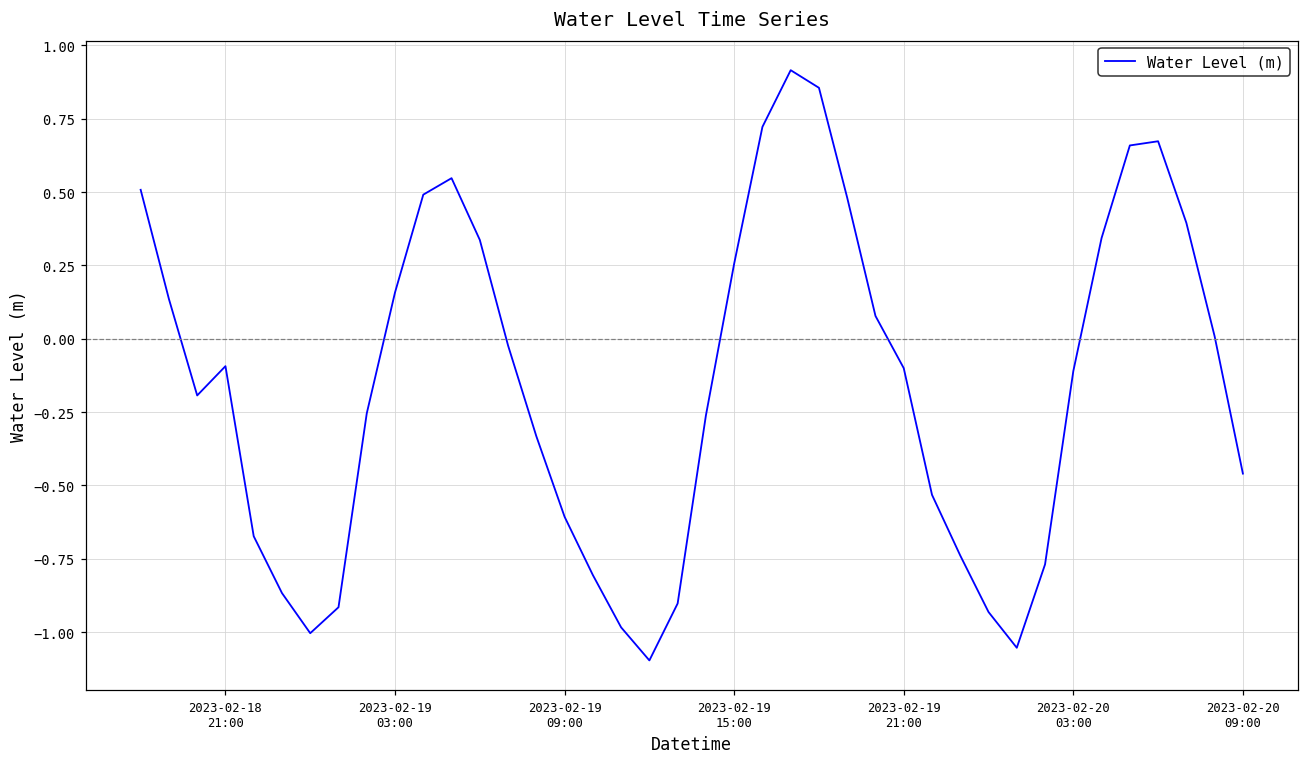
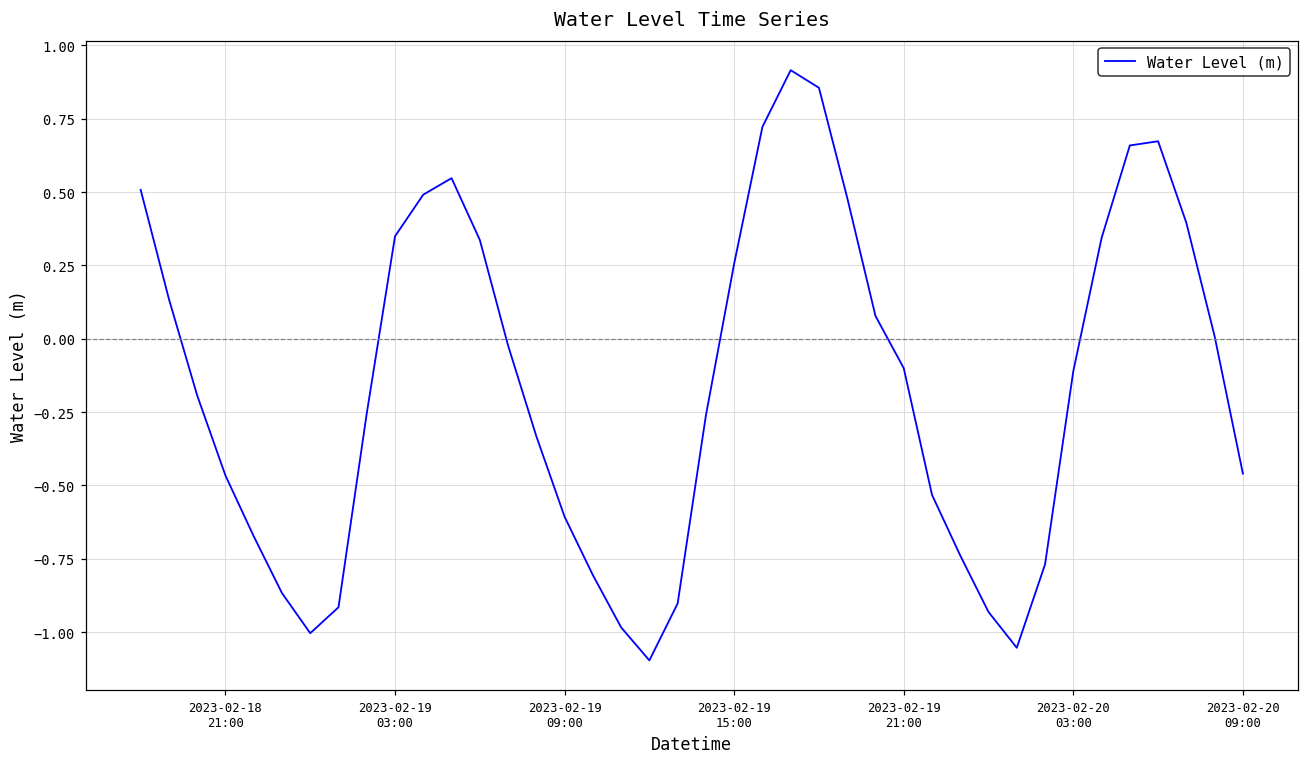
2023-02-18 21:00: -0.09 -> -0.47
2023-02-19 03:00: 0.16 -> 0.35
